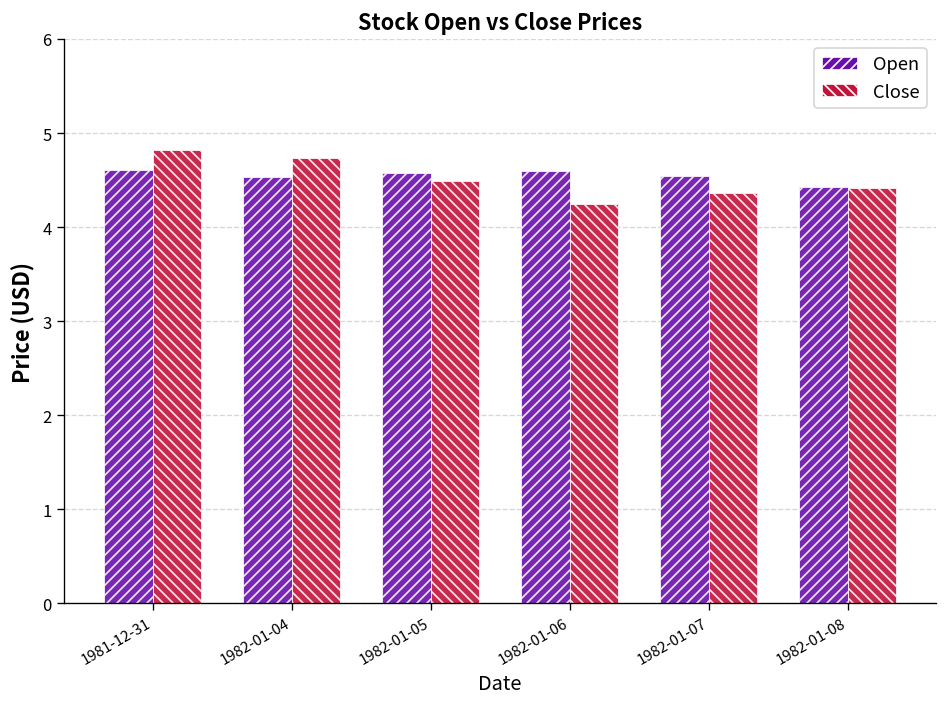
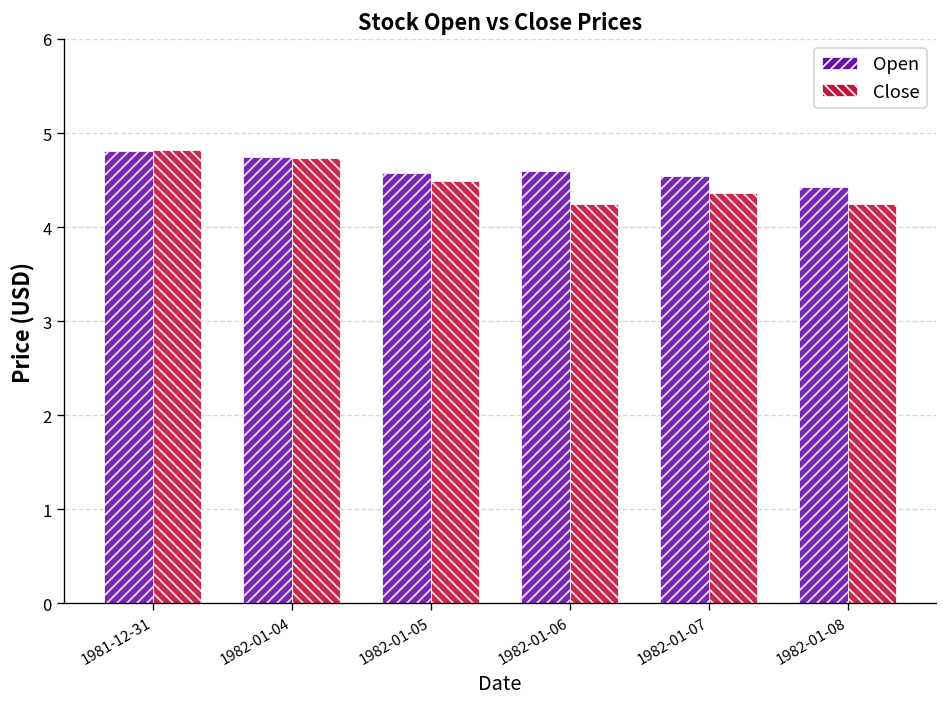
Open, 1981-12-31: 4.6 -> 4.8
Open, 1982-01-04: 4.5 -> 4.8
Close, 1982-01-08: 4.4 -> 4.2
